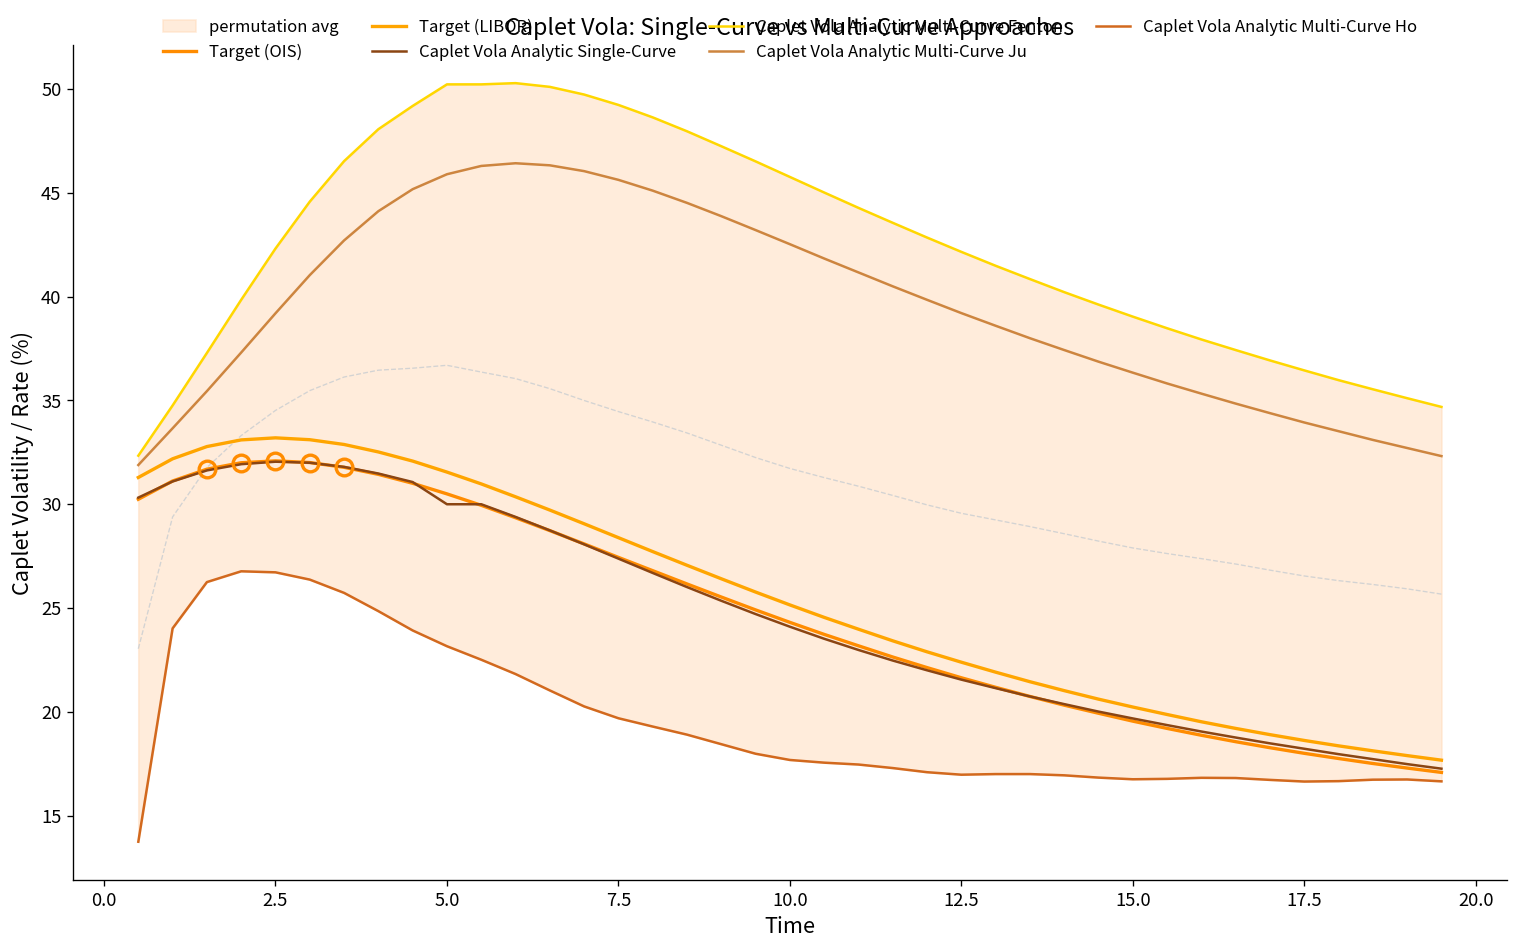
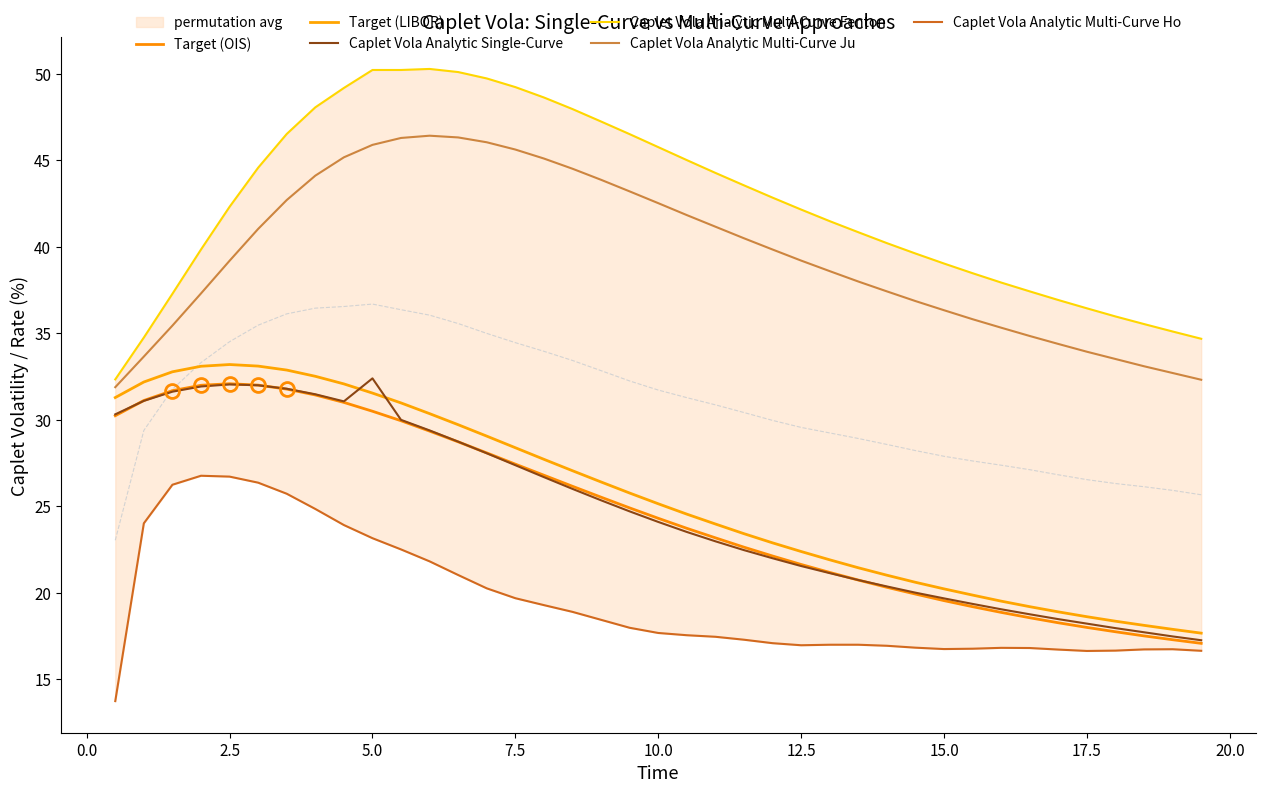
Caplet Vola Analytic Single-Curve, 5.0: 30.0 -> 32.4
